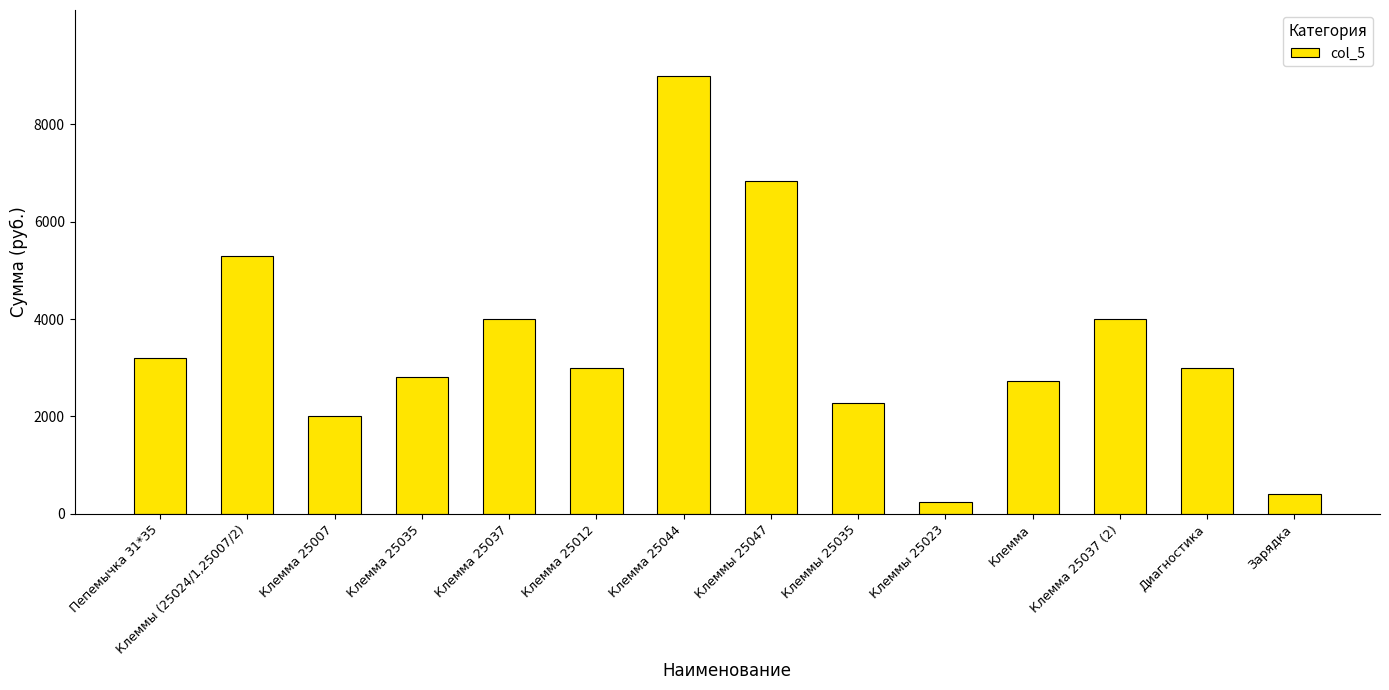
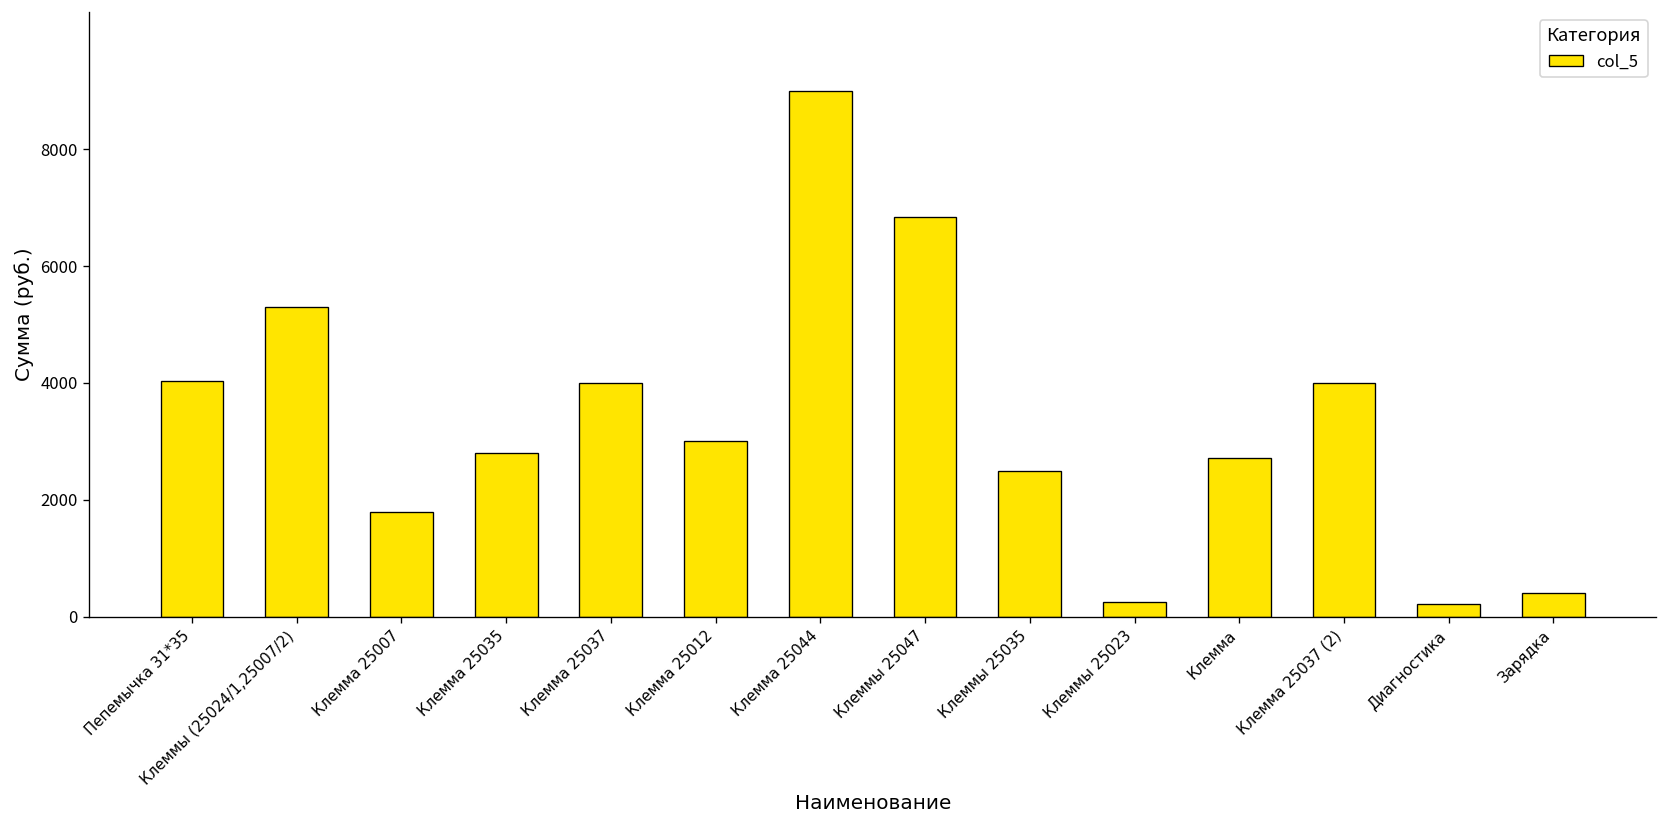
Пепемычка 31*35: 3200 -> 4000
Клемма 25007: 2000 -> 1800
Клеммы 25035: 2300 -> 2500
Диагностика: 3000 -> 200
